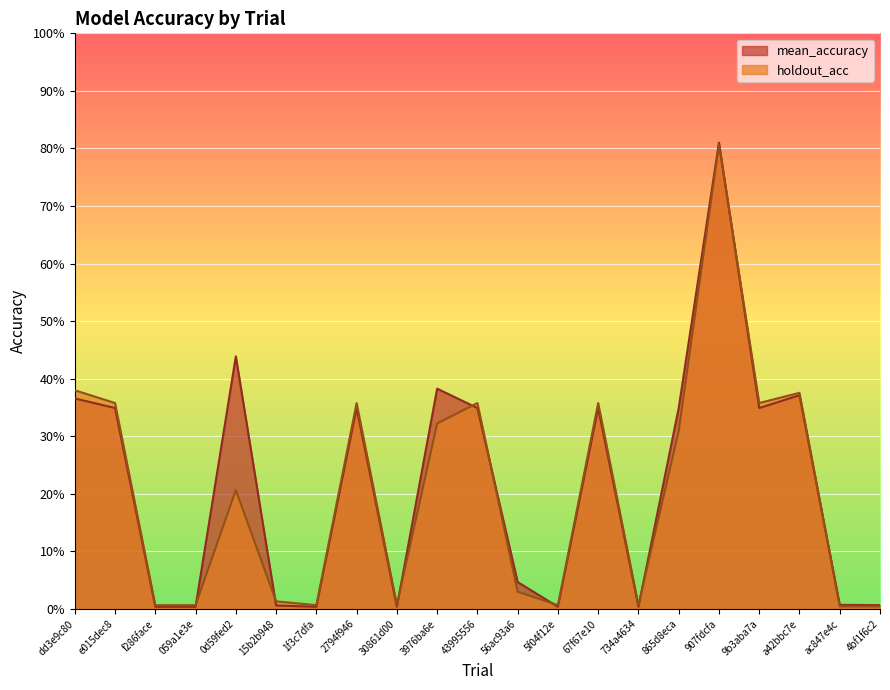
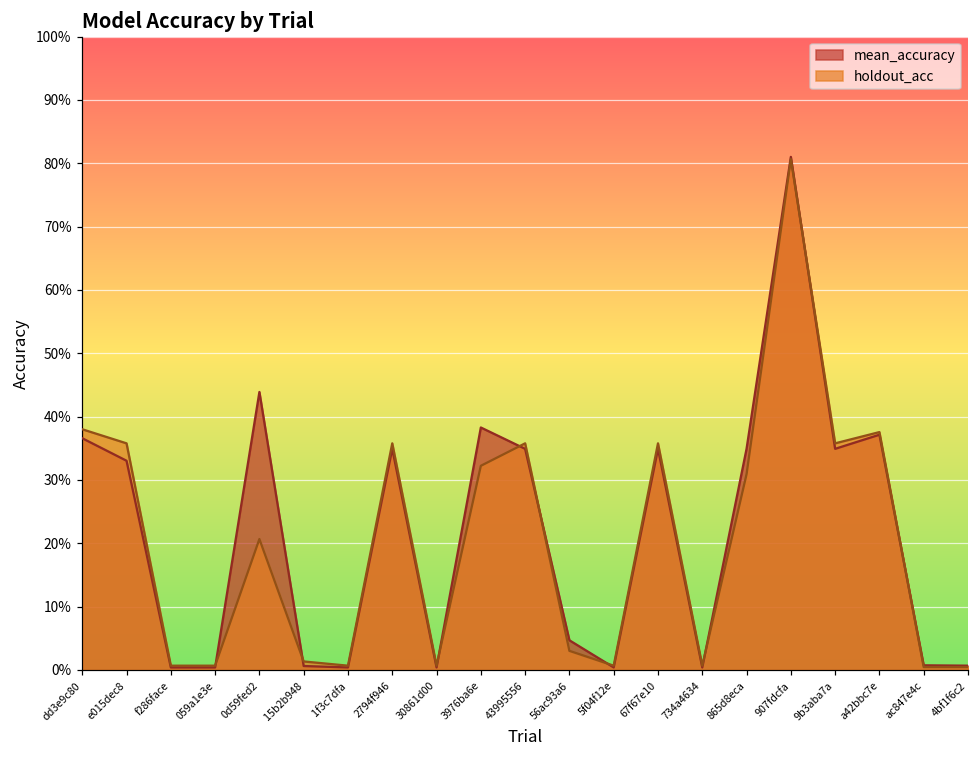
mean_accuracy, e015dec8: 35% -> 33%
